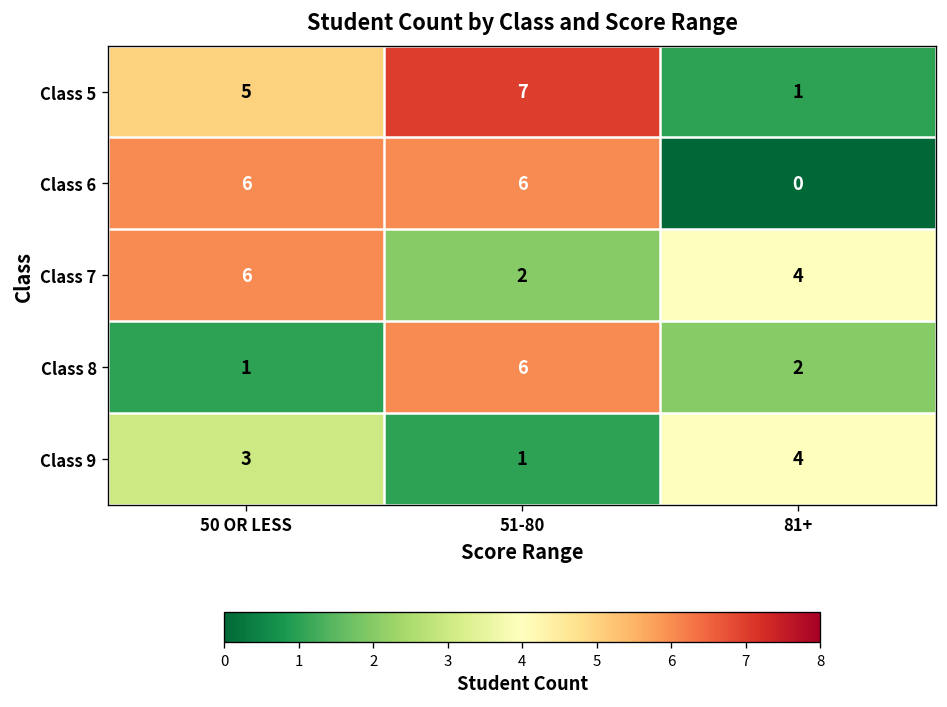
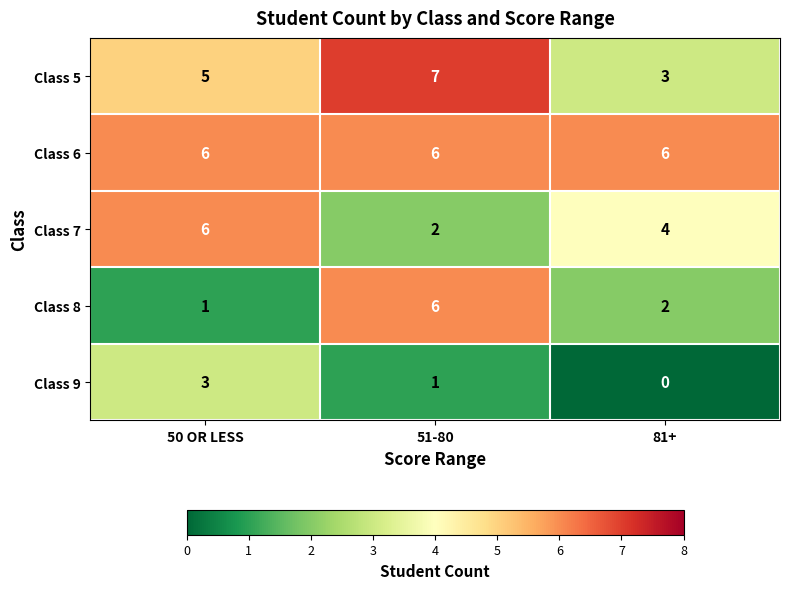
Class 5, 81+: 1 -> 3
Class 6, 81+: 0 -> 6
Class 9, 81+: 4 -> 0
